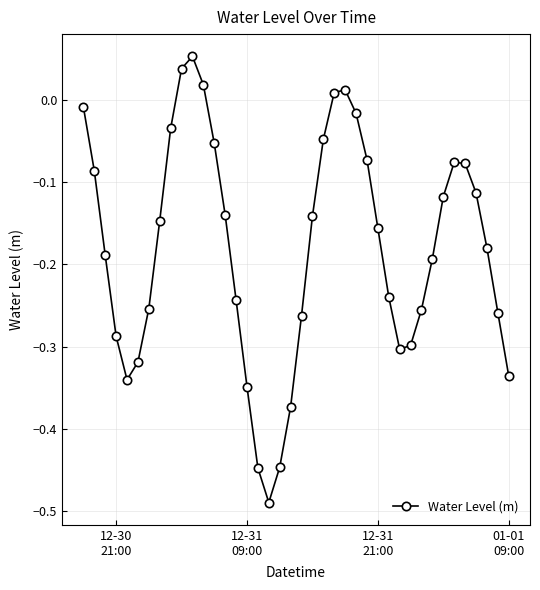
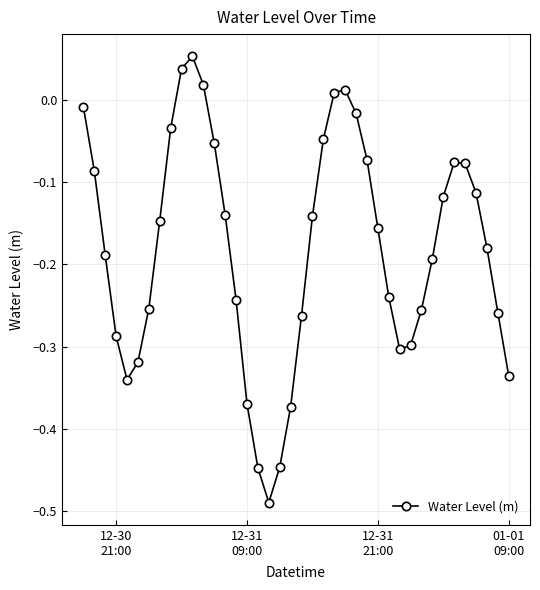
12-31 09:00: -0.35 -> -0.37
